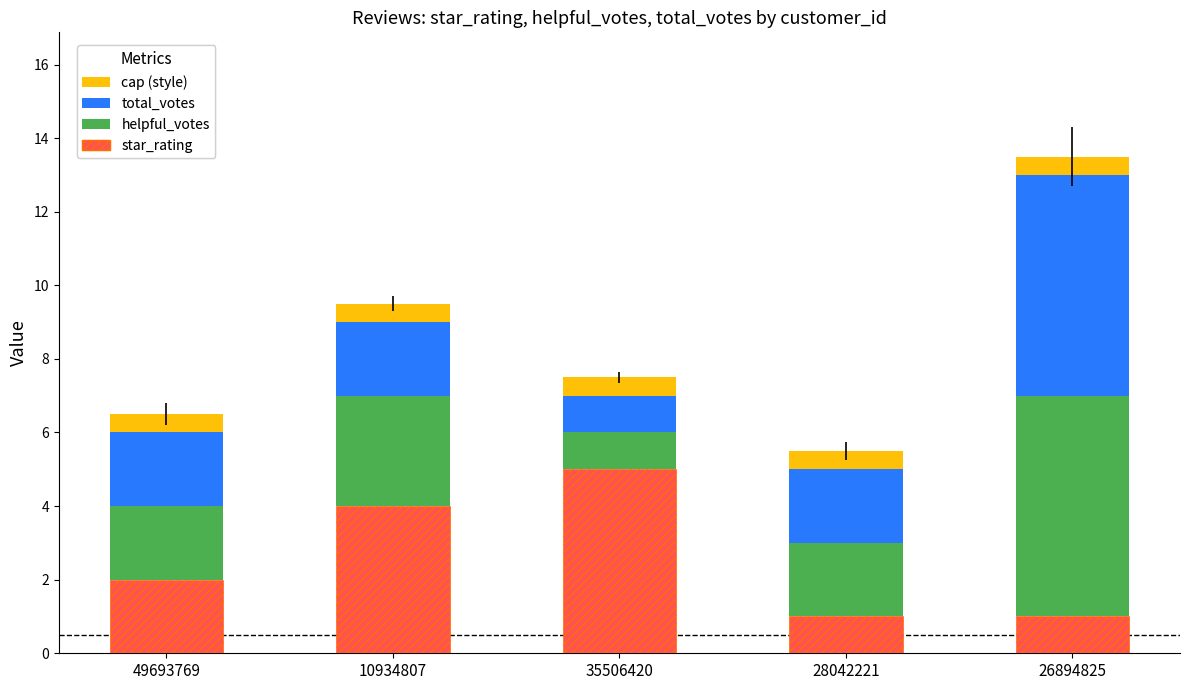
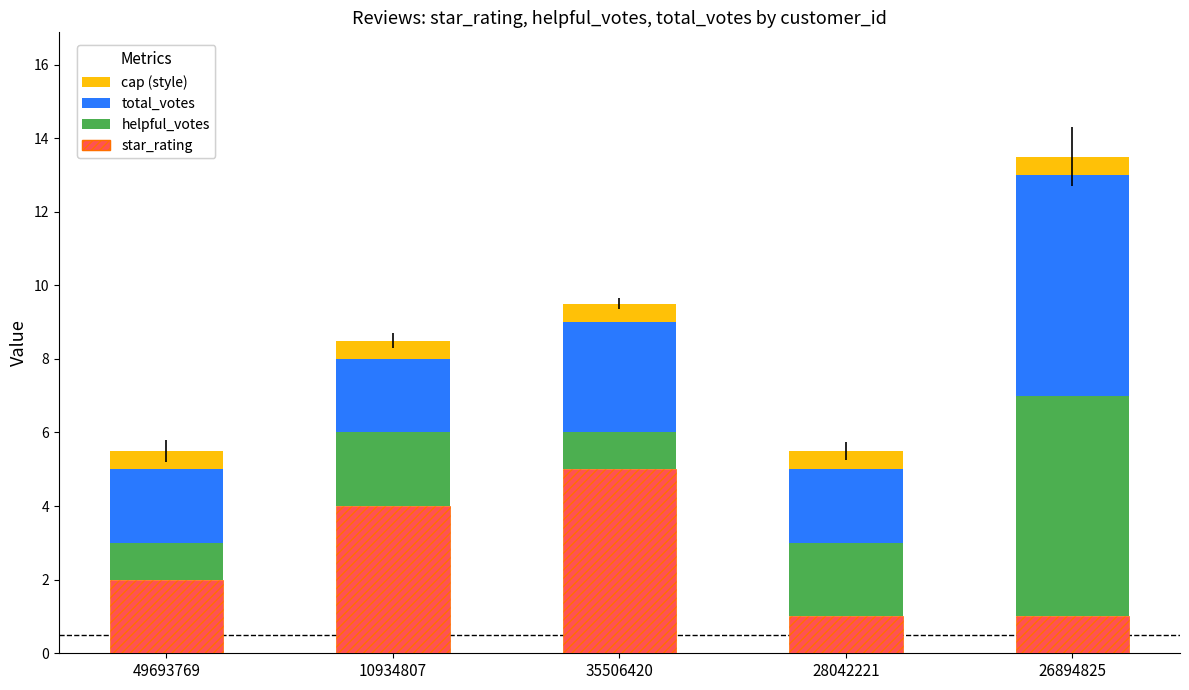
helpful_votes, 49693769: 2 -> 1
helpful_votes, 10934807: 3 -> 2
total_votes, 35506420: 1 -> 3
